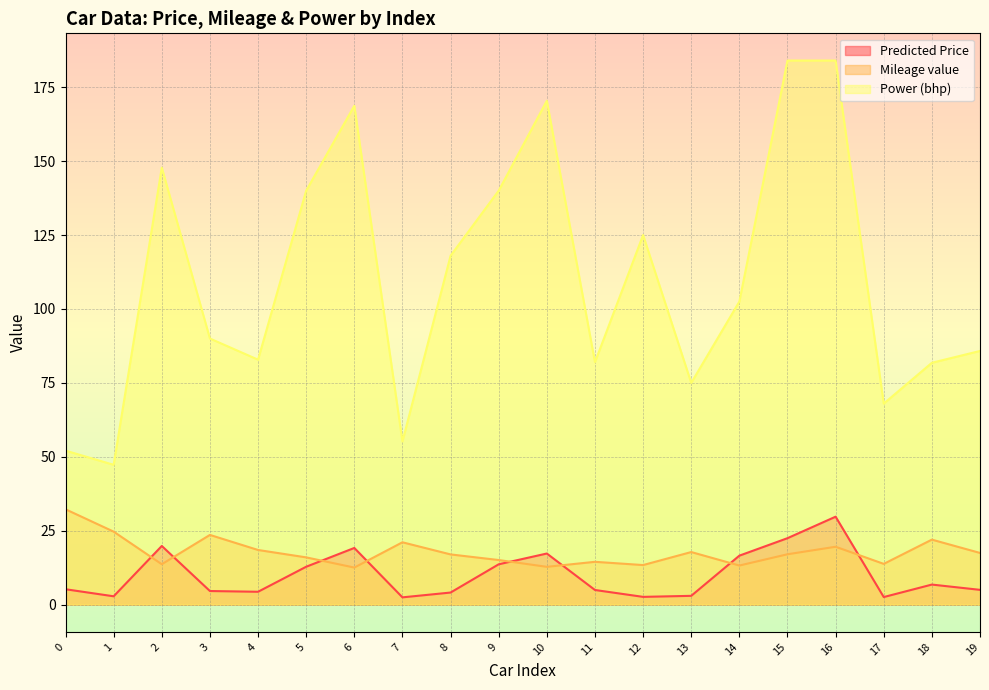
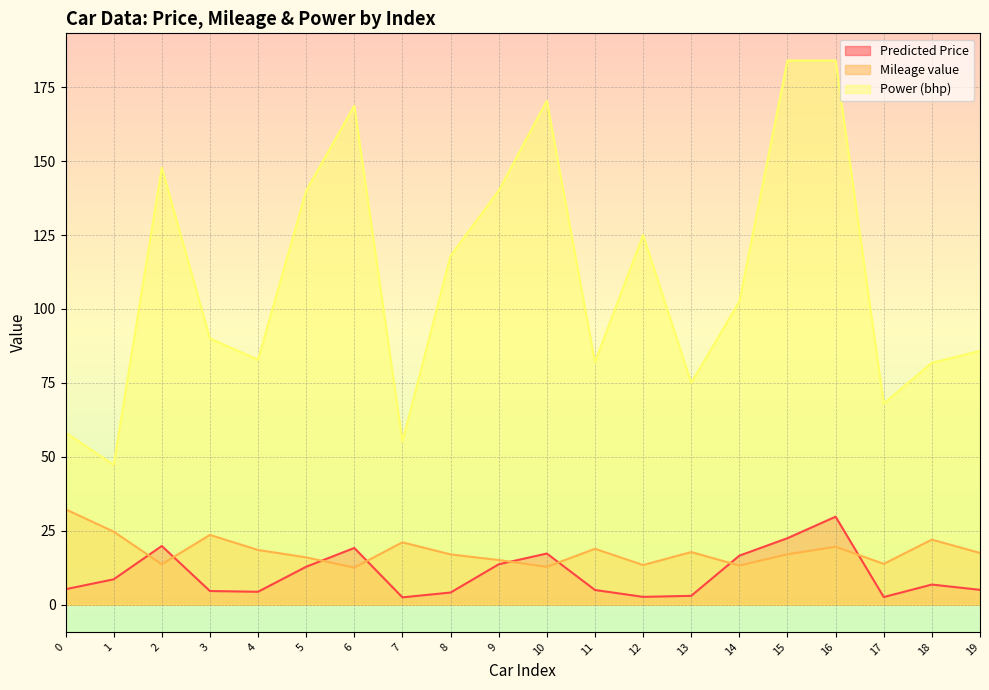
Power (bhp), 0: 52 -> 58
Predicted Price, 1: 3 -> 9
Mileage value, 11: 15 -> 19
